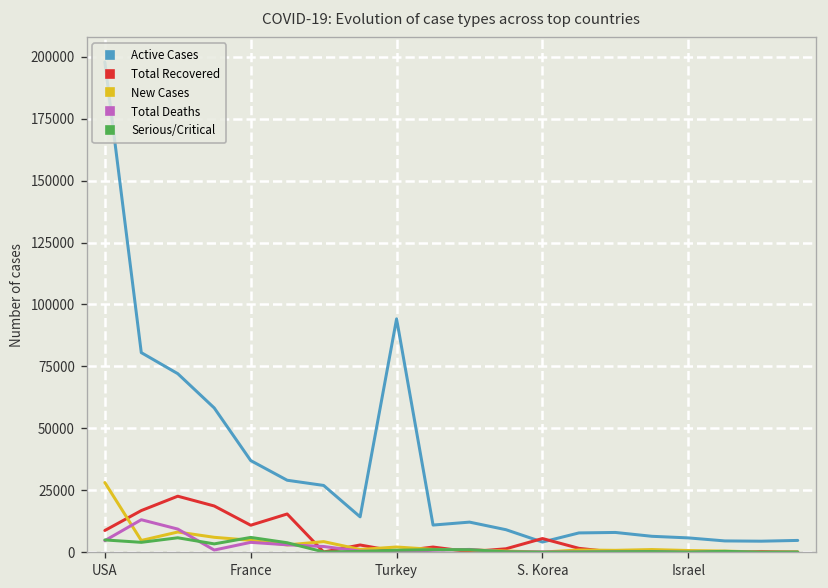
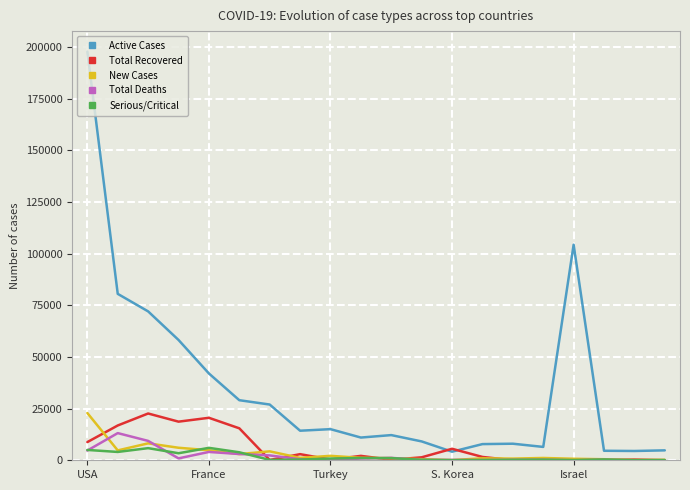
New Cases, USA: 28000 -> 23000
Active Cases, France: 37000 -> 42000
Total Recovered, France: 11000 -> 21000
Active Cases, Turkey: 94000 -> 15000
Active Cases, Israel: 6000 -> 104000
